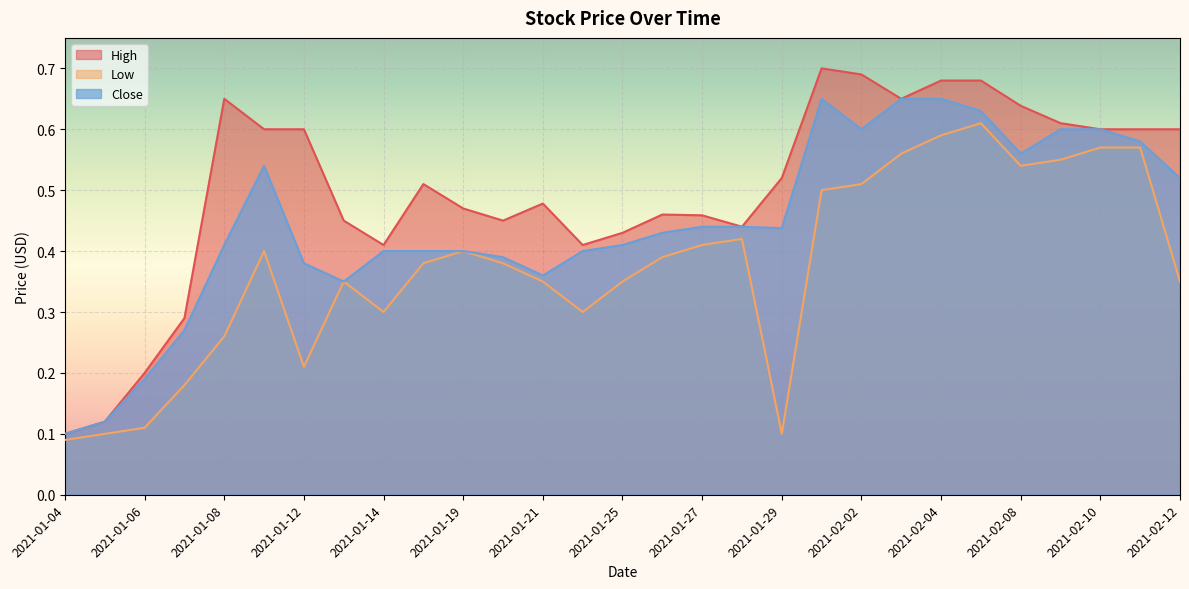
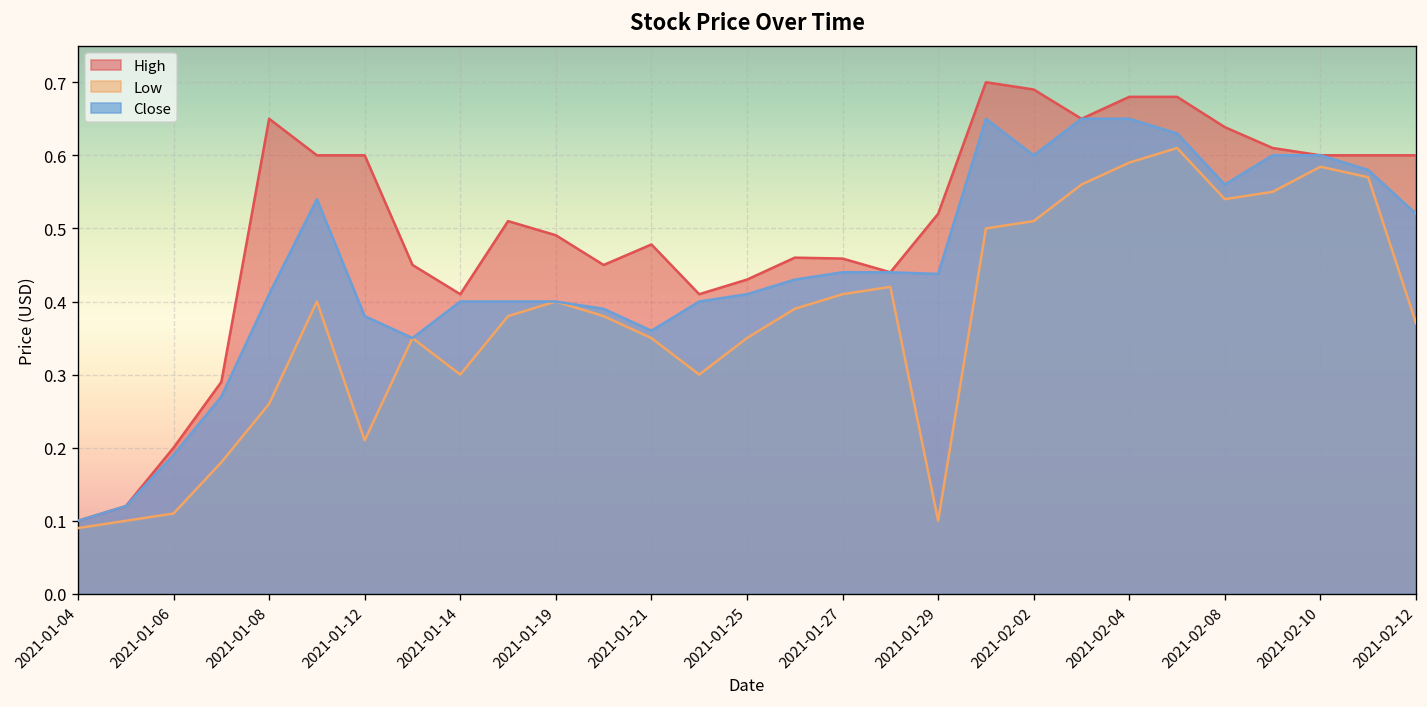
High, 2021-01-19: 0.47 -> 0.49
Low, 2021-02-10: 0.57 -> 0.58
Low, 2021-02-12: 0.35 -> 0.37
